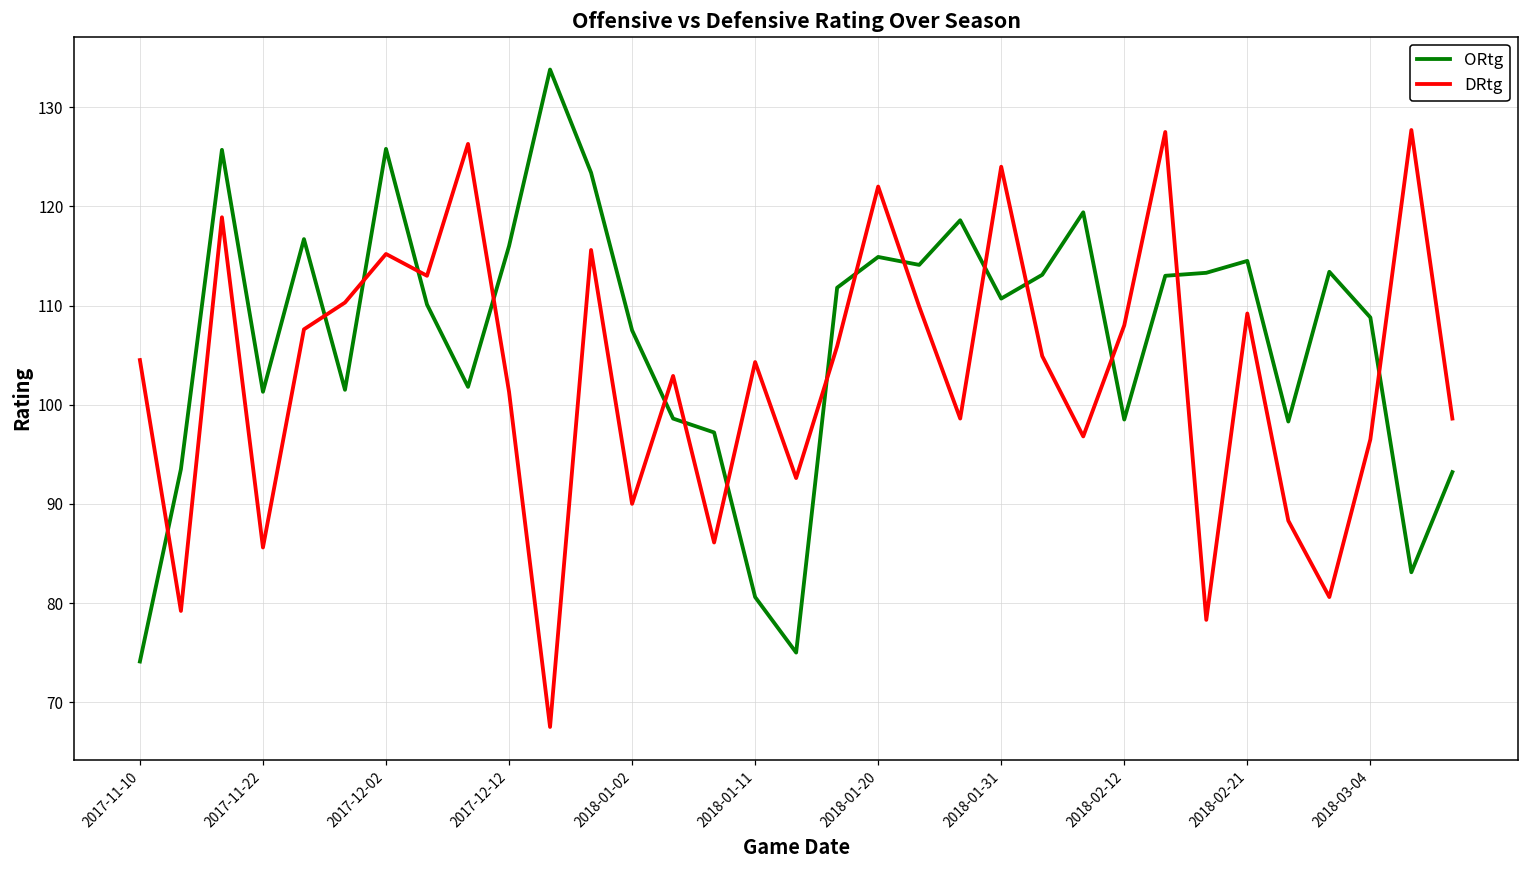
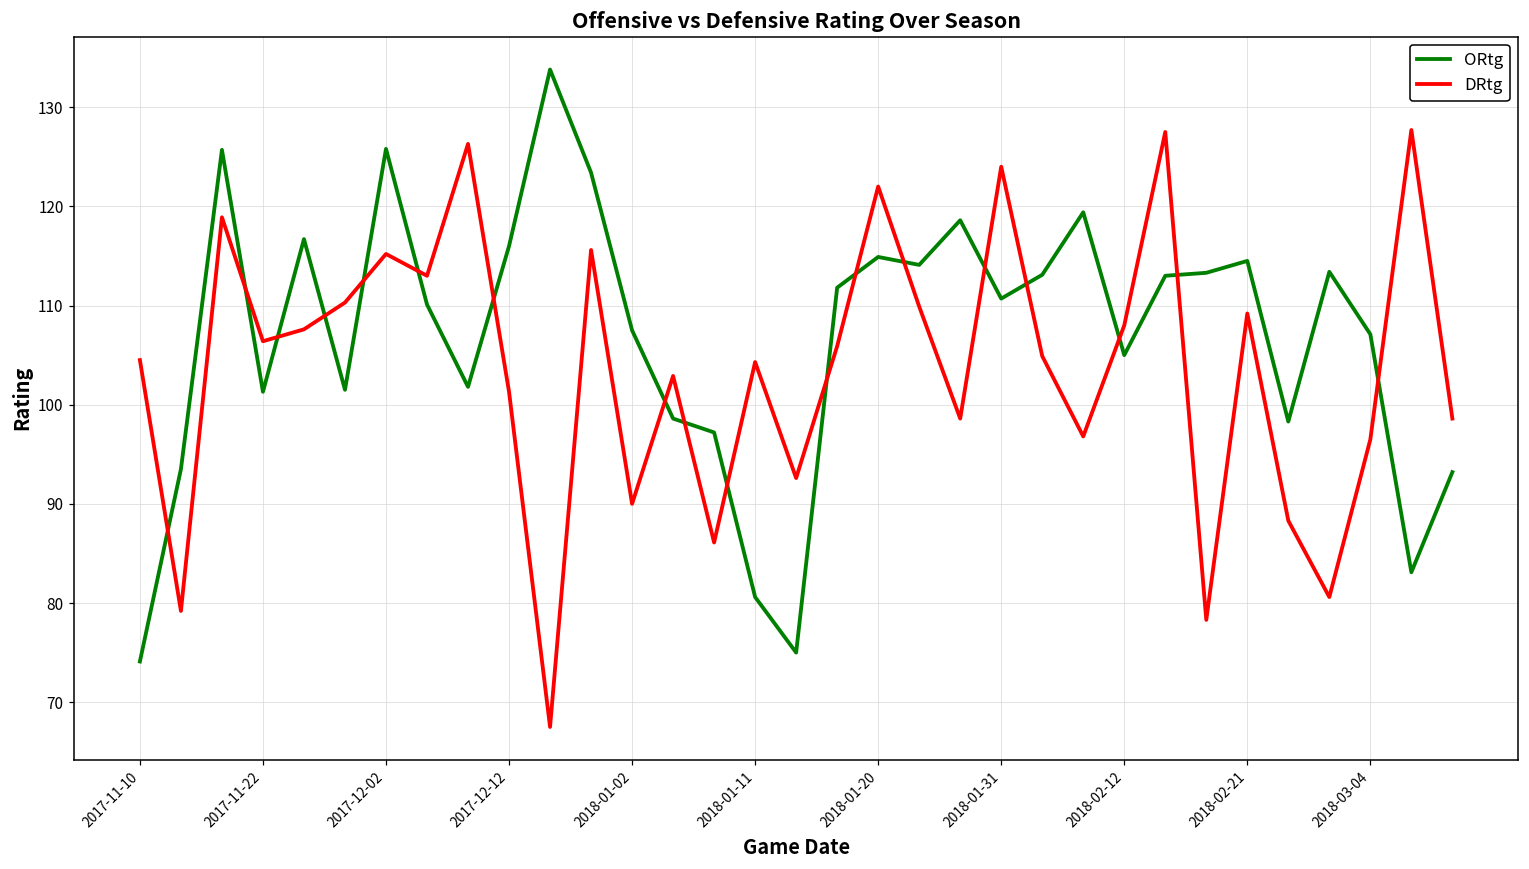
DRtg, 2017-11-22: 86 -> 106
ORtg, 2018-02-12: 99 -> 105
ORtg, 2018-03-04: 109 -> 107
